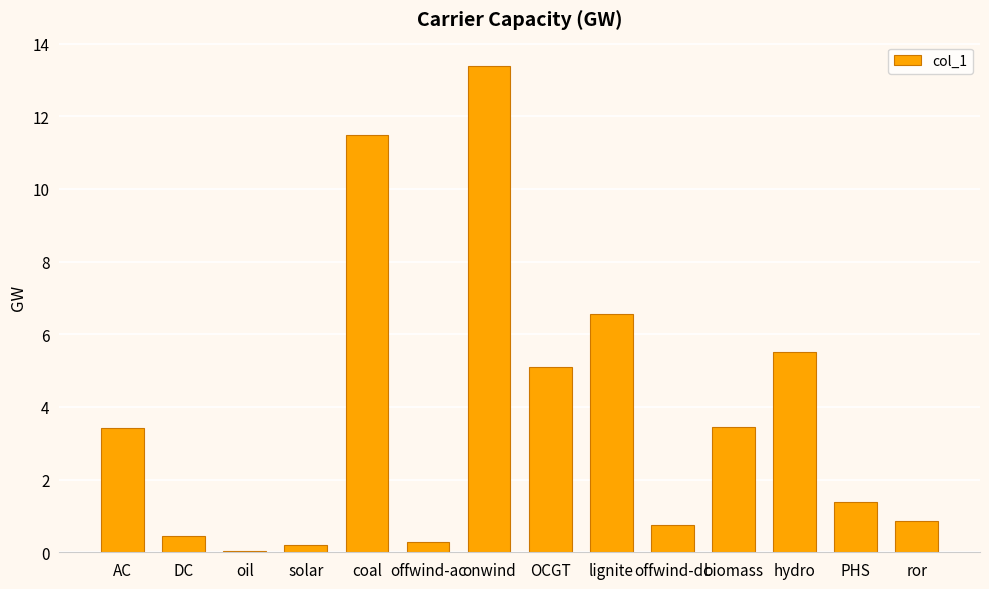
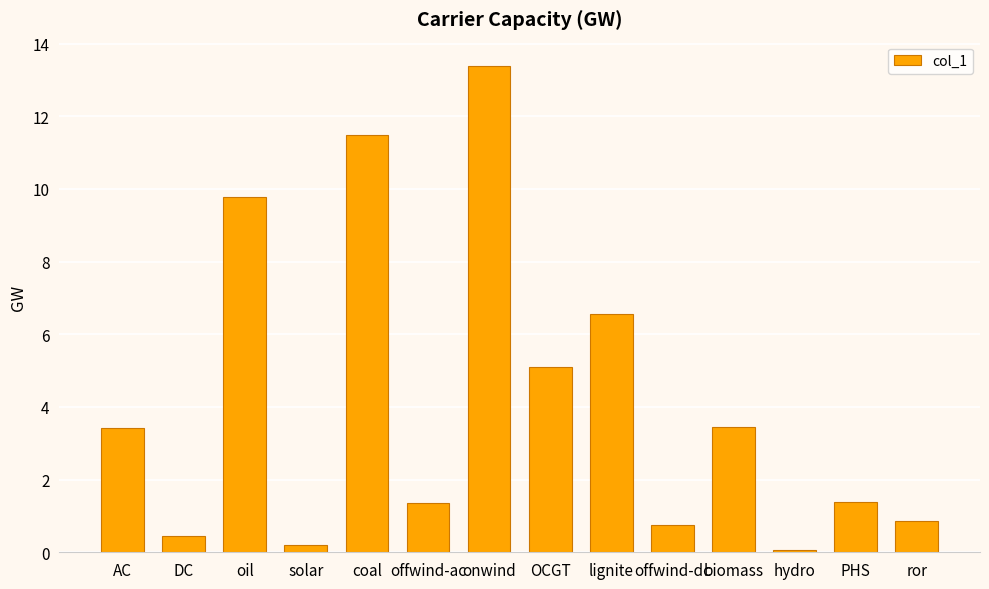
oil: 0.0 -> 9.8
offwind-ac: 0.3 -> 1.4
hydro: 5.5 -> 0.1
